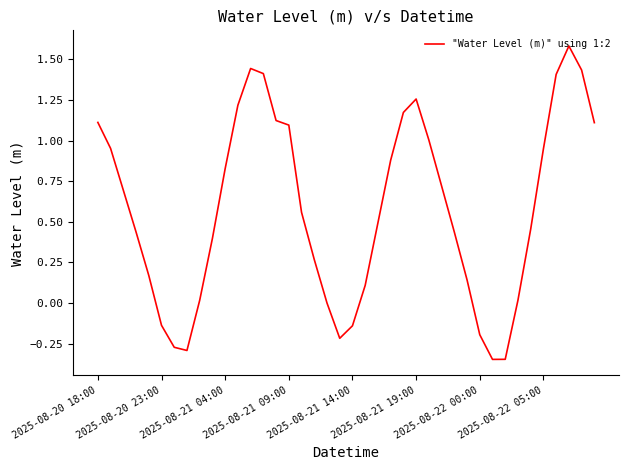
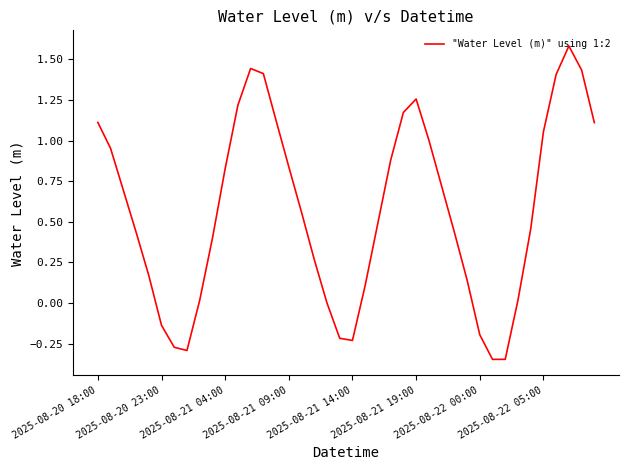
2025-08-21 09:00: 1.10 -> 0.84
2025-08-21 14:00: -0.14 -> -0.23
2025-08-22 05:00: 0.95 -> 1.05
